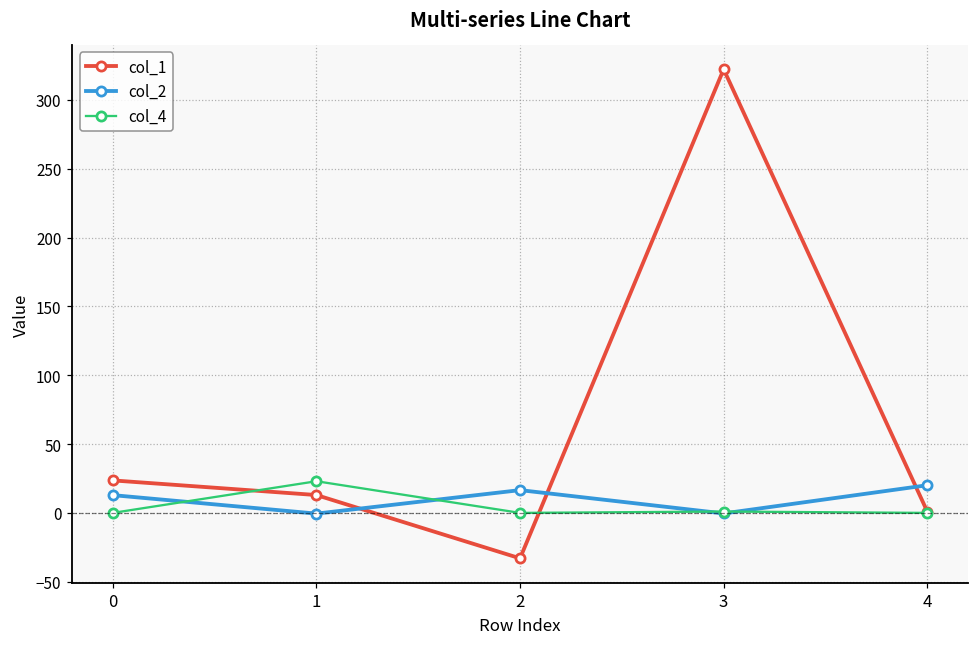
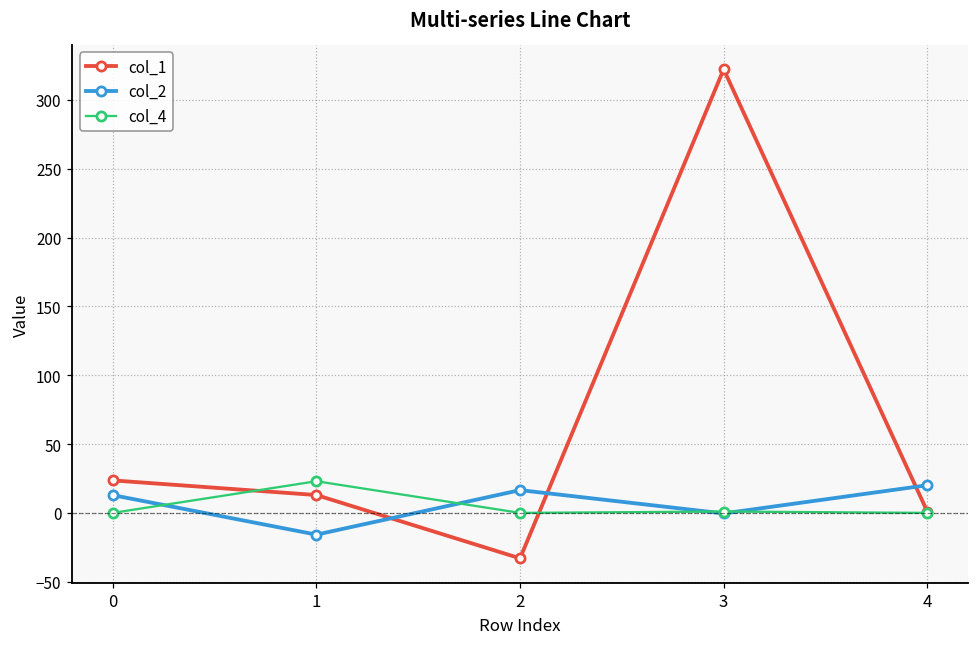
col_2, 1: -1 -> -16
